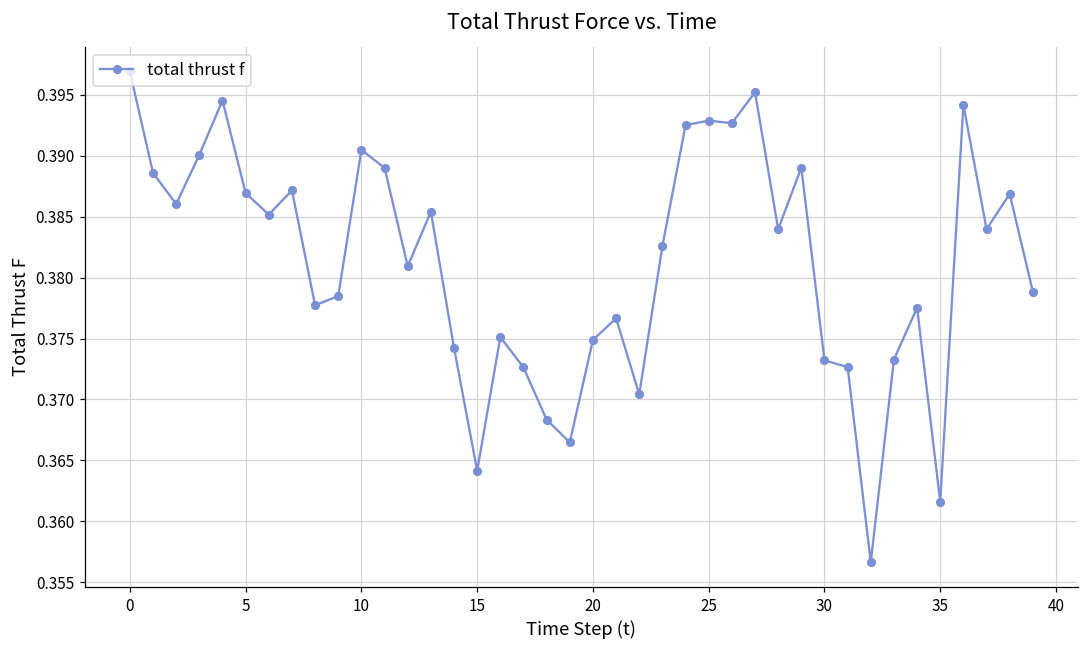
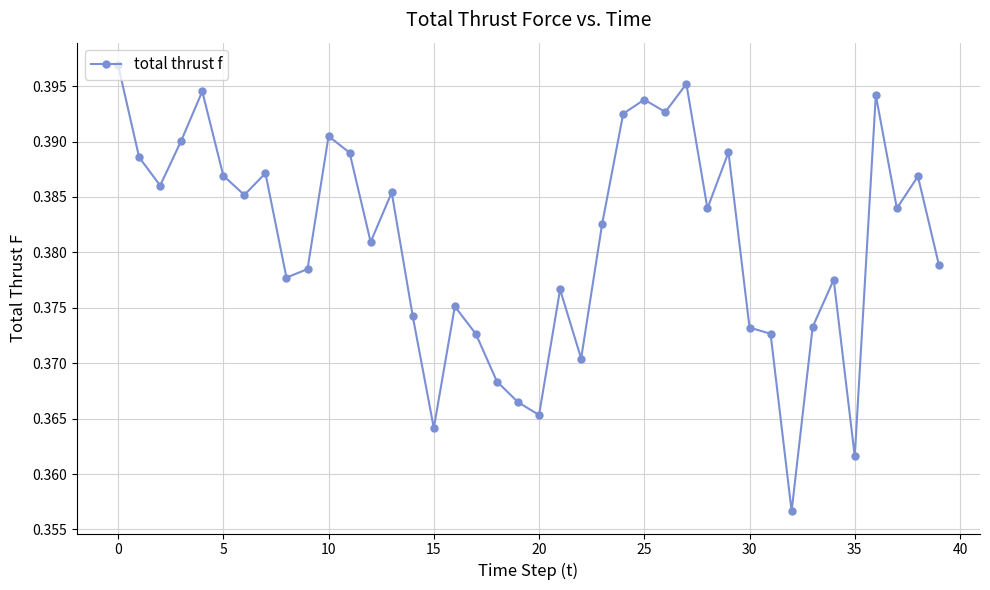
20: 0.3749 -> 0.3653
25: 0.3929 -> 0.3938
